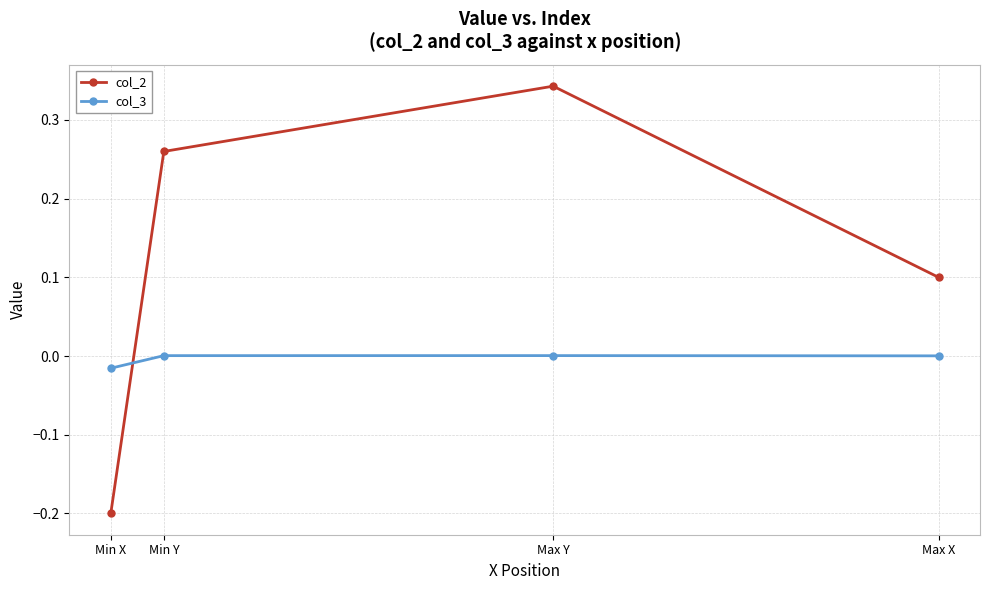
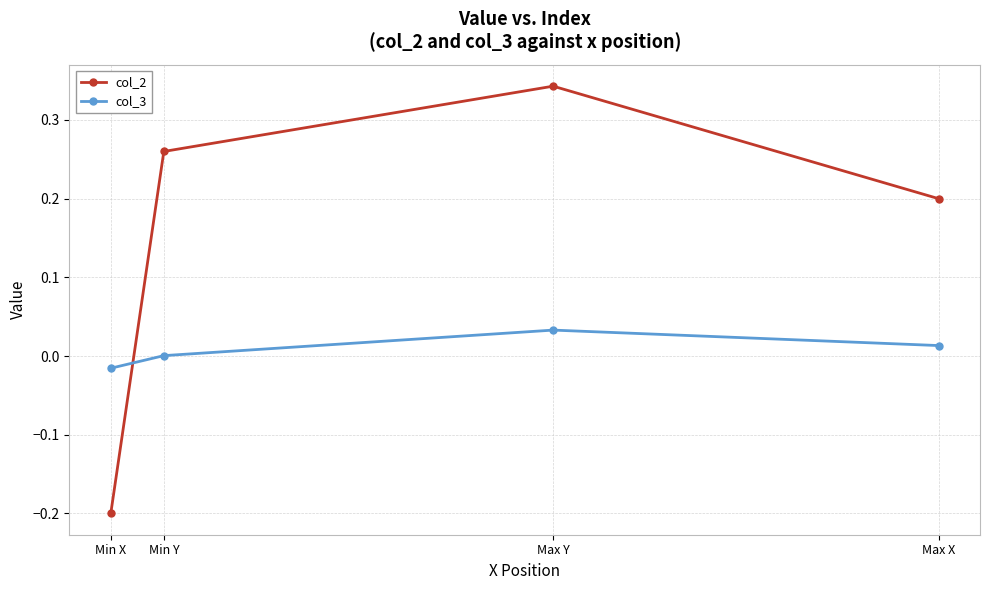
col_3, Max Y: 0.00 -> 0.03
col_2, Max X: 0.1 -> 0.2
col_3, Max X: 0.00 -> 0.01
